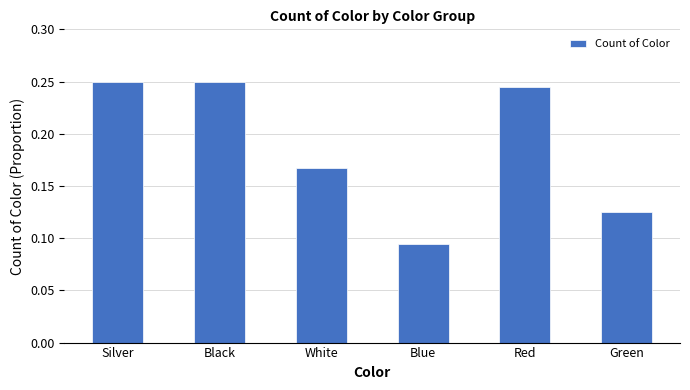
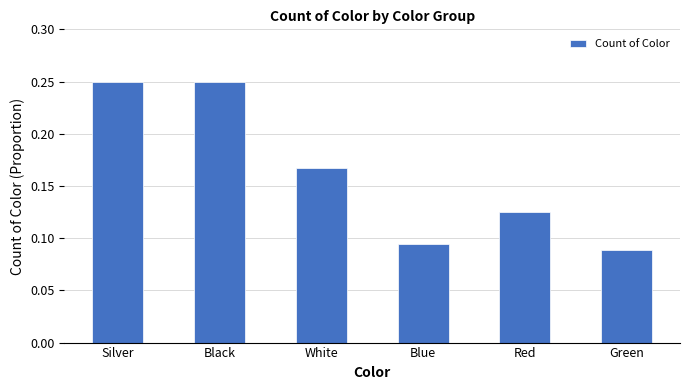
Red: 0.245 -> 0.125
Green: 0.125 -> 0.089
